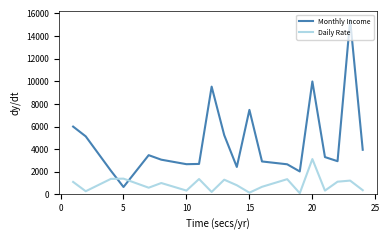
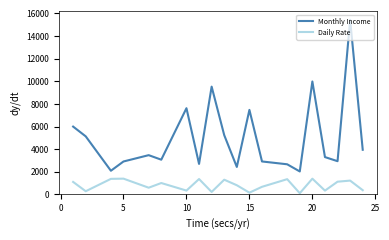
Monthly Income, 5: 700 -> 2900
Monthly Income, 10: 2700 -> 7600
Daily Rate, 20: 3100 -> 1400
